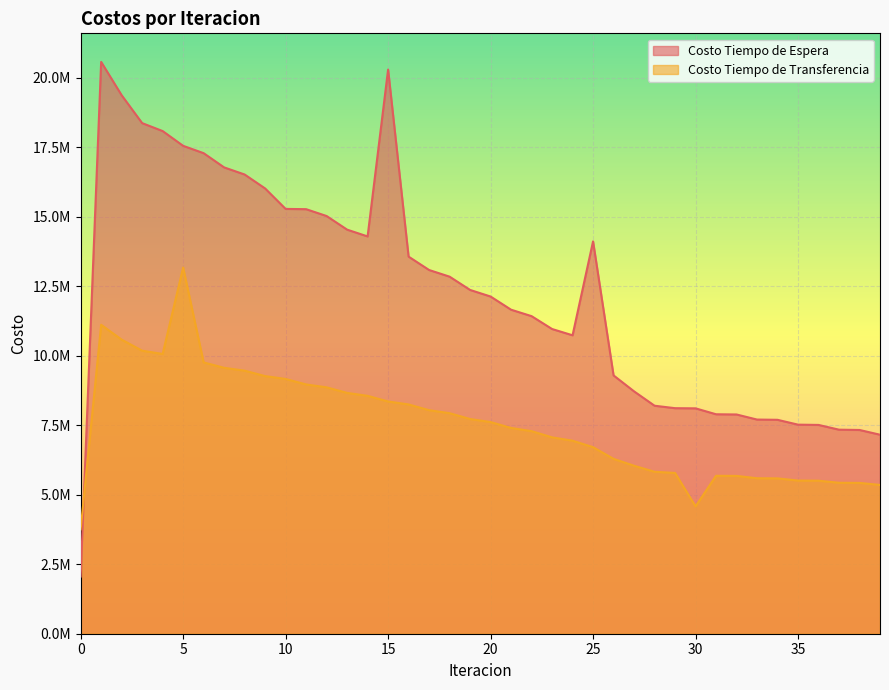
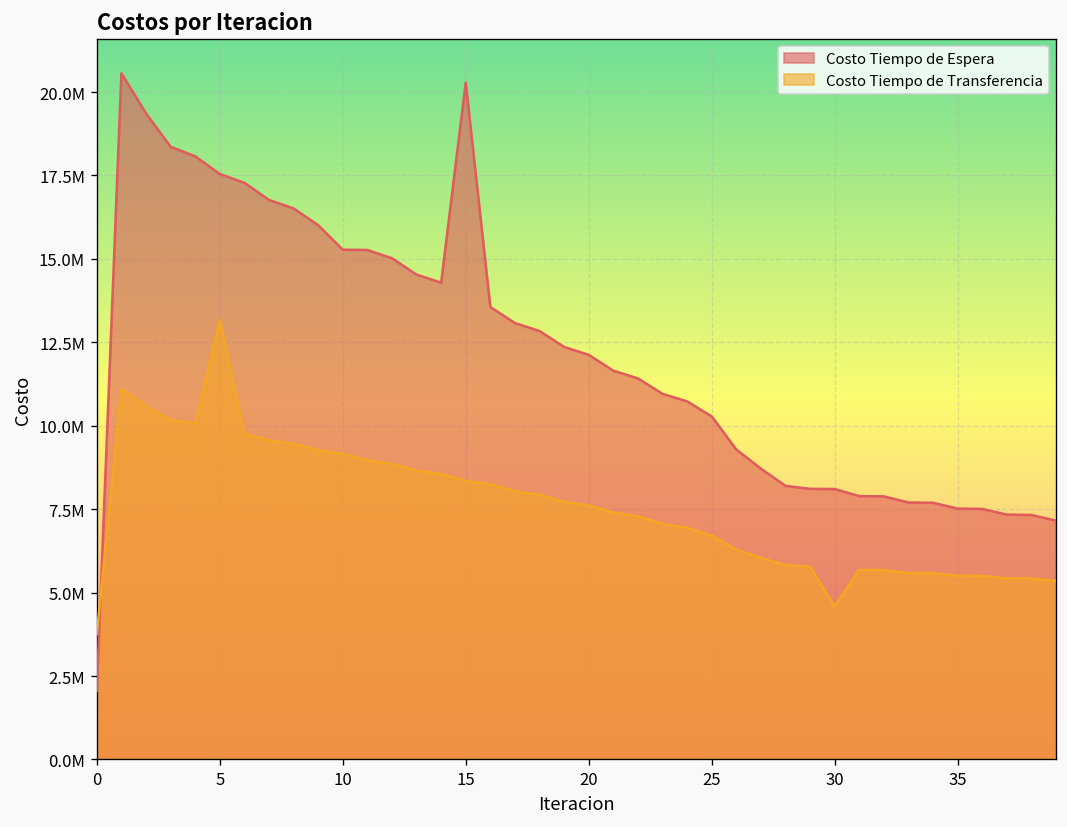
Costo Tiempo de Espera, 25: 14100000 -> 10300000
